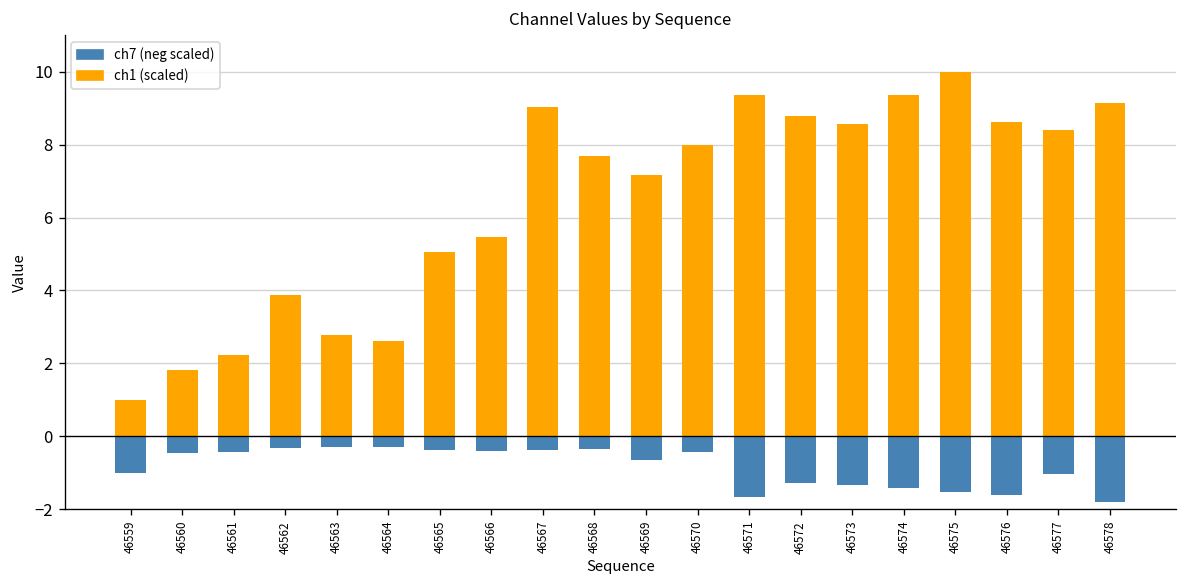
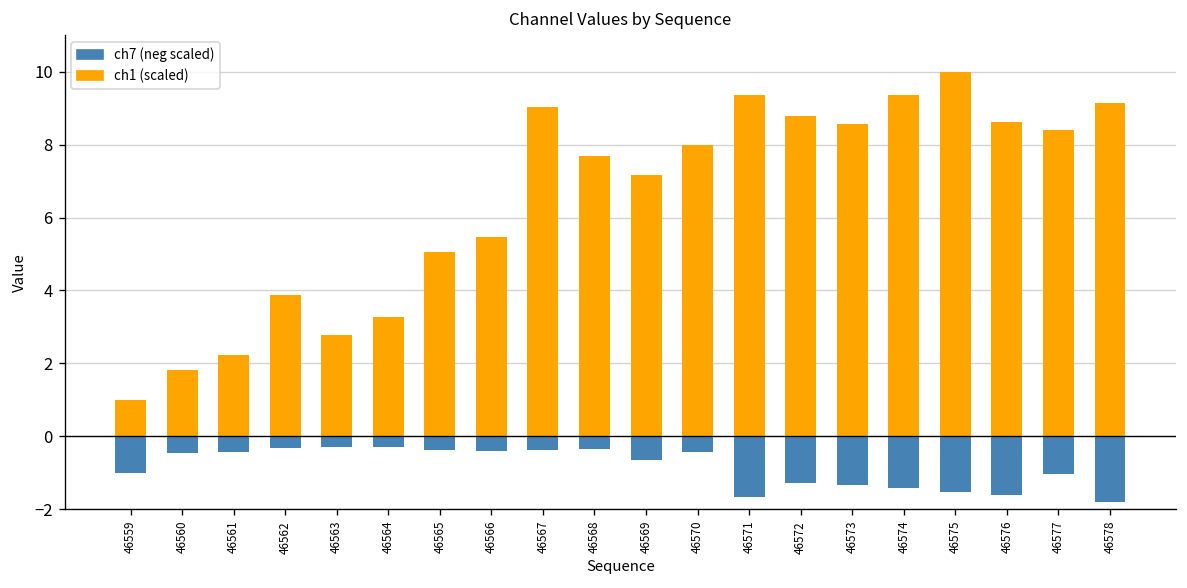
ch1 (scaled), 46564: 2.6 -> 3.3
